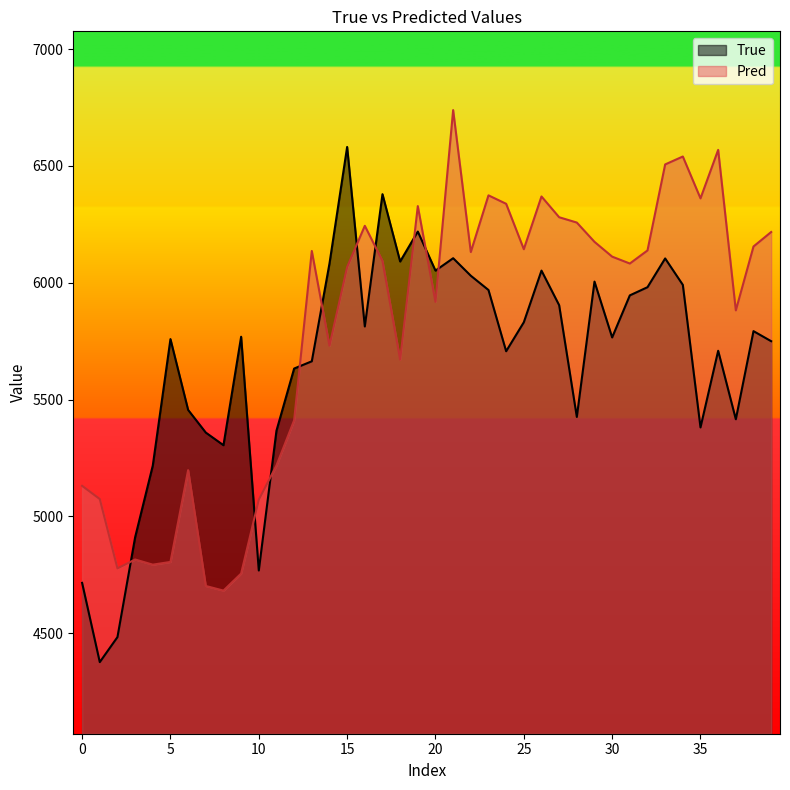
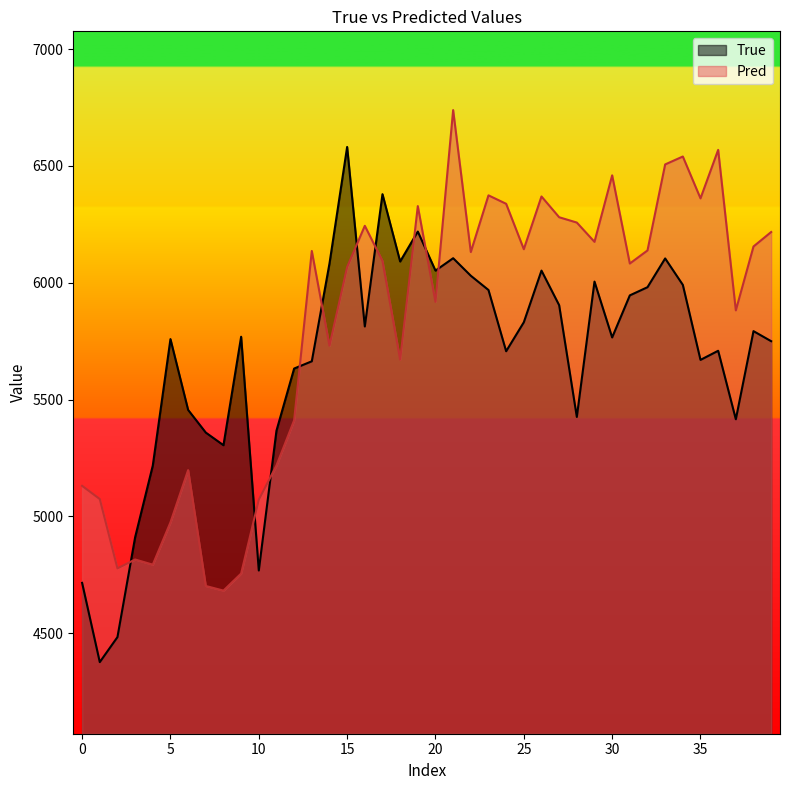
Pred, 5: 4810 -> 4970
Pred, 30: 6110 -> 6460
True, 35: 5380 -> 5670
